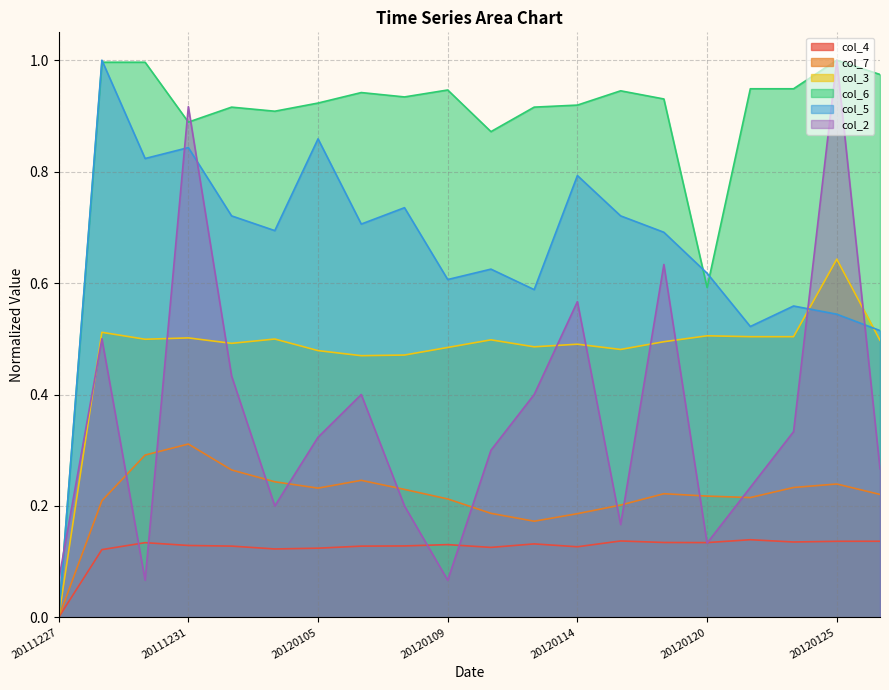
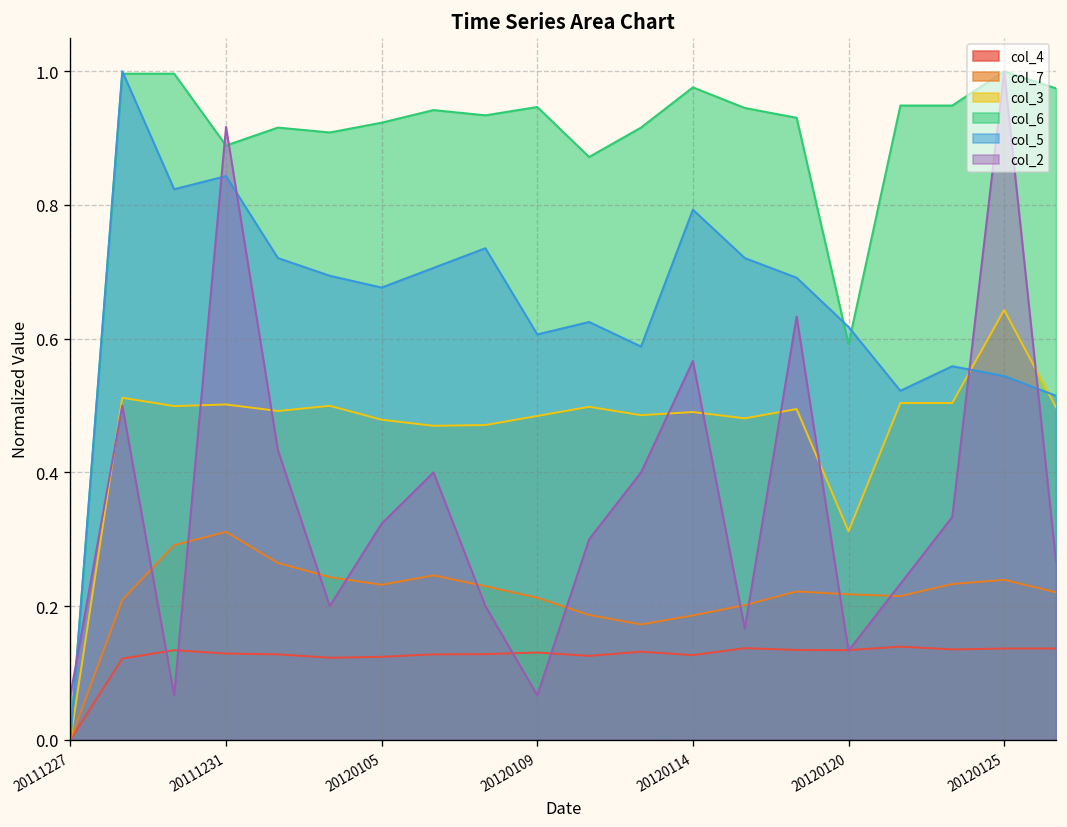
col_5, 20120105: 0.86 -> 0.68
col_6, 20120114: 0.92 -> 0.98
col_3, 20120120: 0.51 -> 0.31
